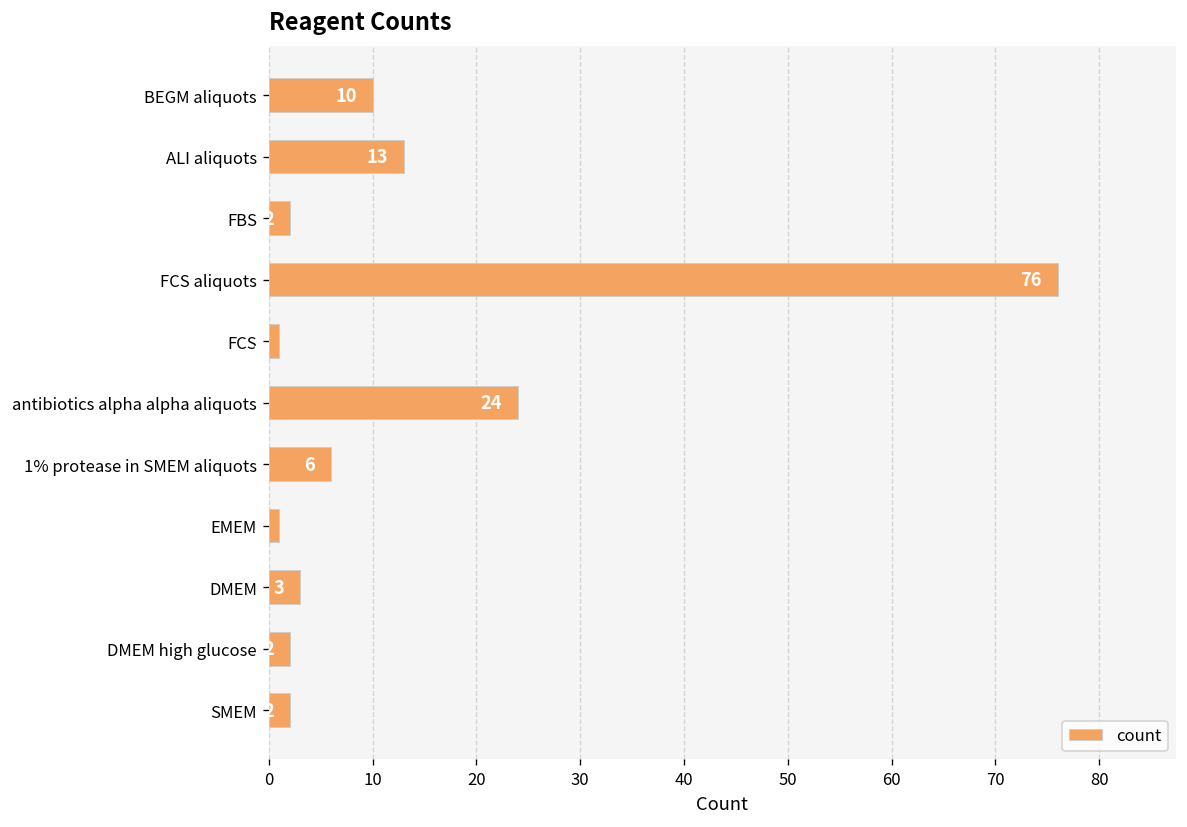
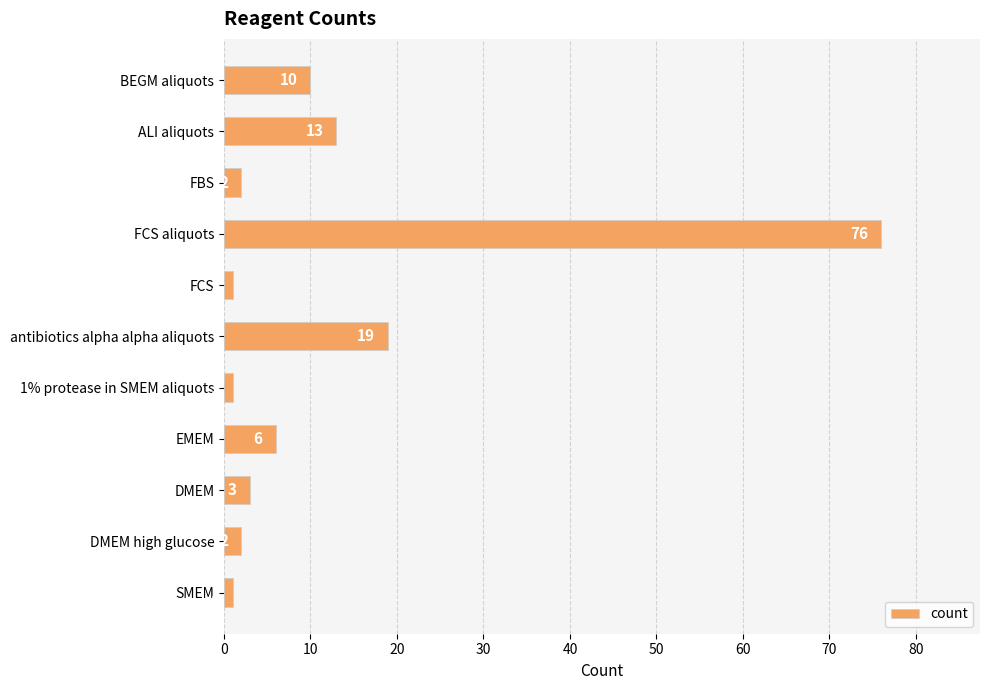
antibiotics alpha alpha aliquots: 24 -> 19
1% protease in SMEM aliquots: 6 -> 1
EMEM: 1 -> 6
SMEM: 2 -> 1
